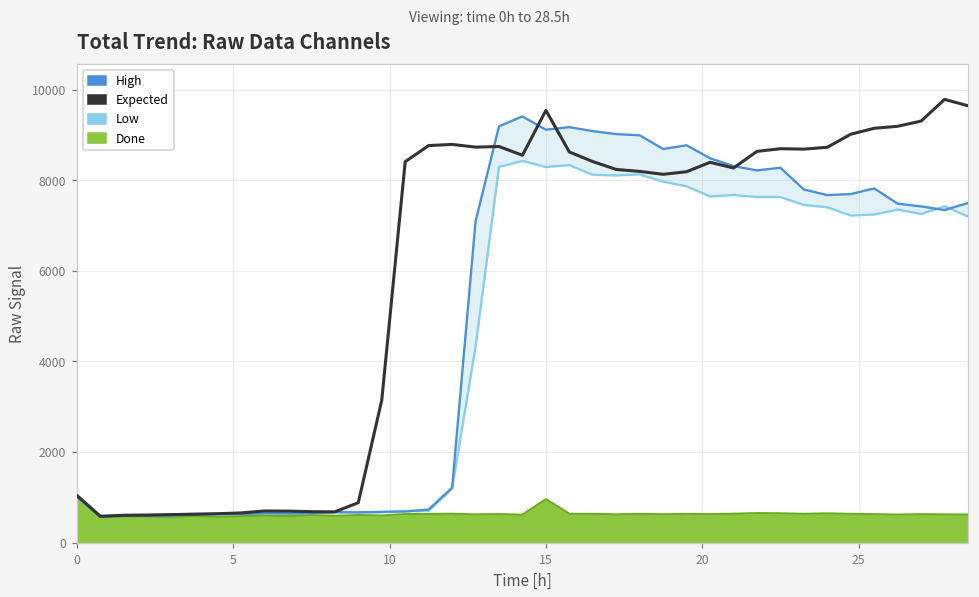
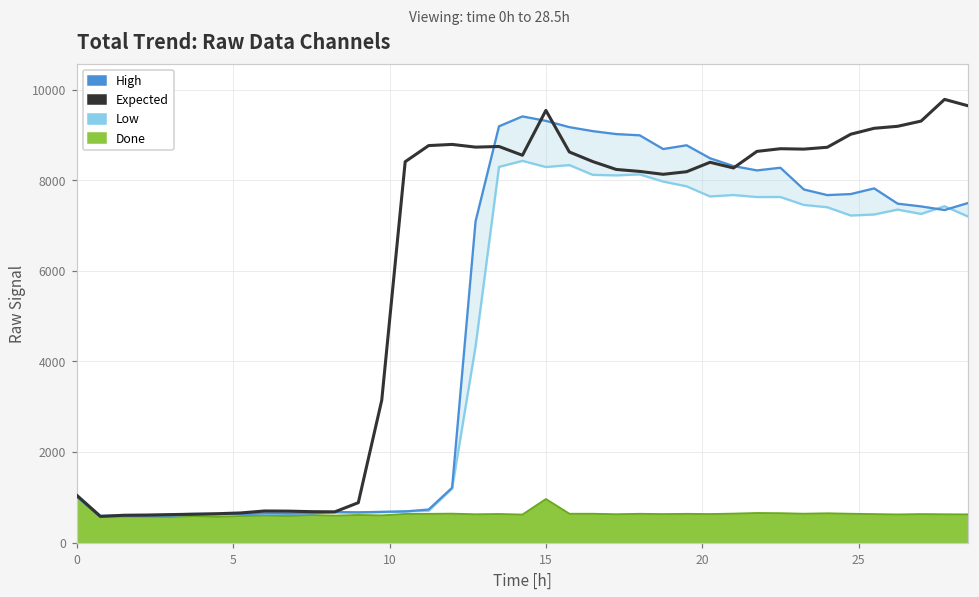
High, 15: 9100 -> 9300
